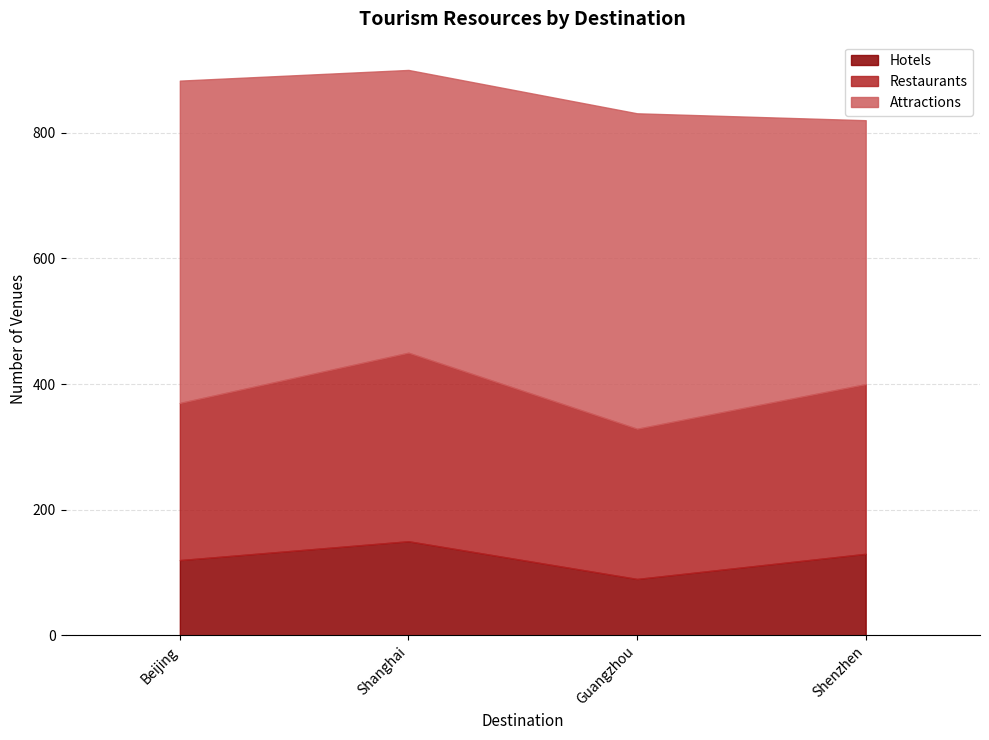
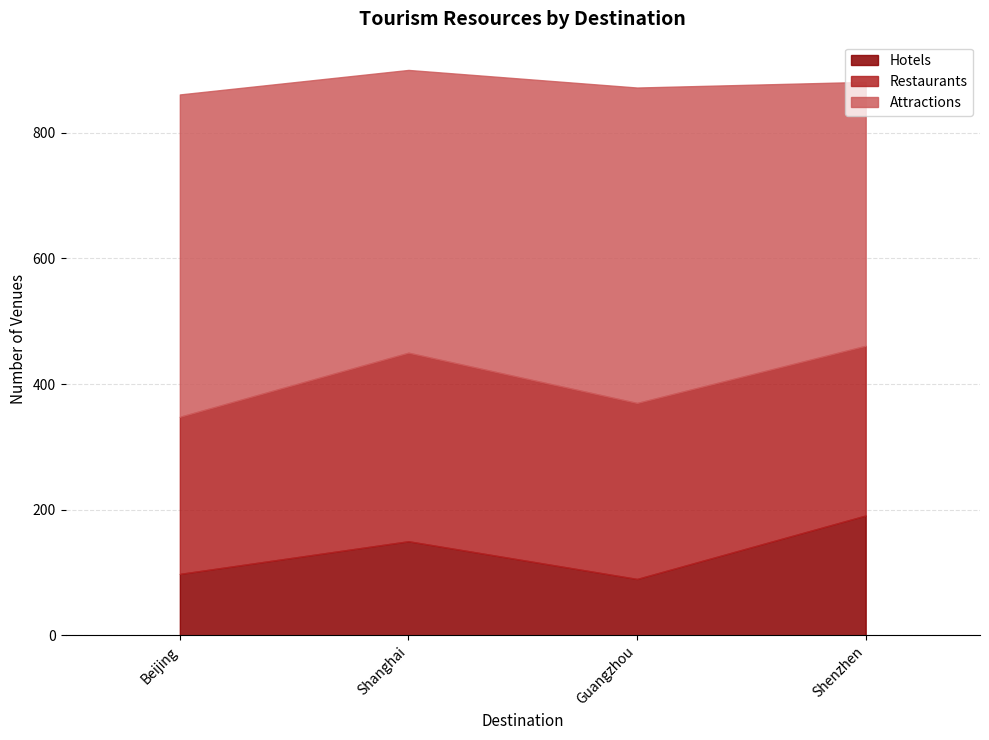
Hotels, Beijing: 120 -> 100
Restaurants, Guangzhou: 240 -> 280
Hotels, Shenzhen: 130 -> 190
